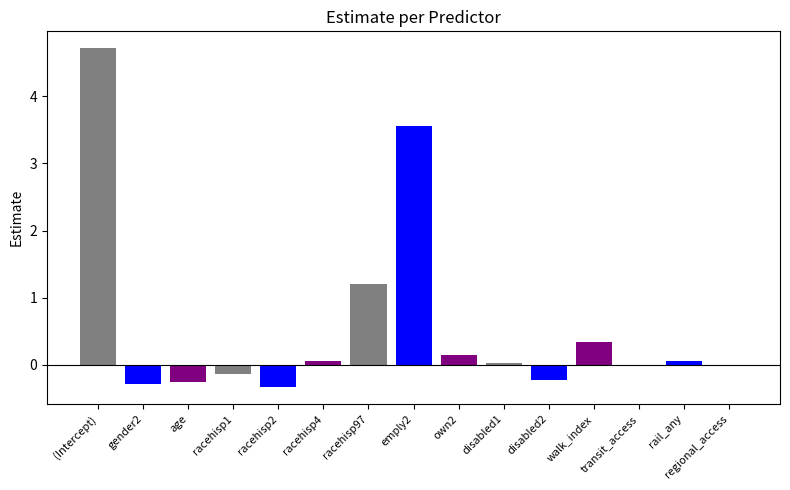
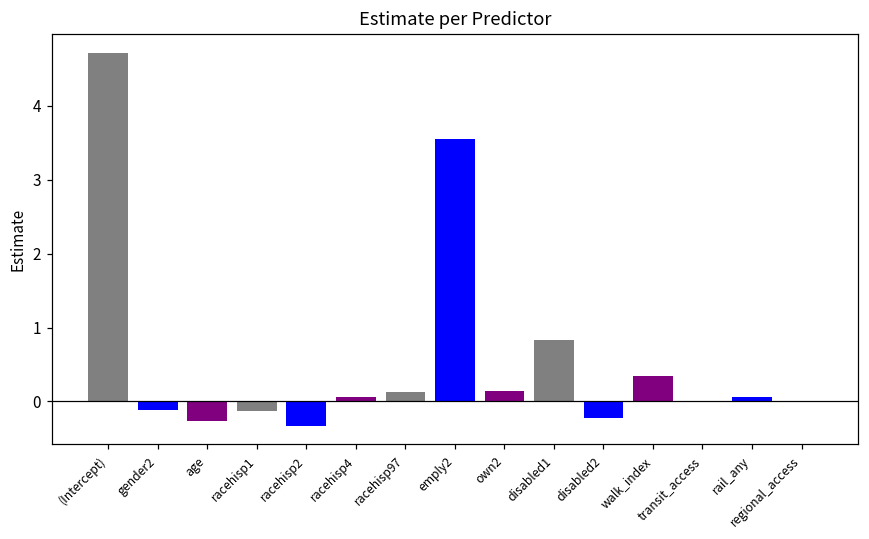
gender2: -0.3 -> -0.1
racehisp97: 1.2 -> 0.1
disabled1: 0.0 -> 0.8
